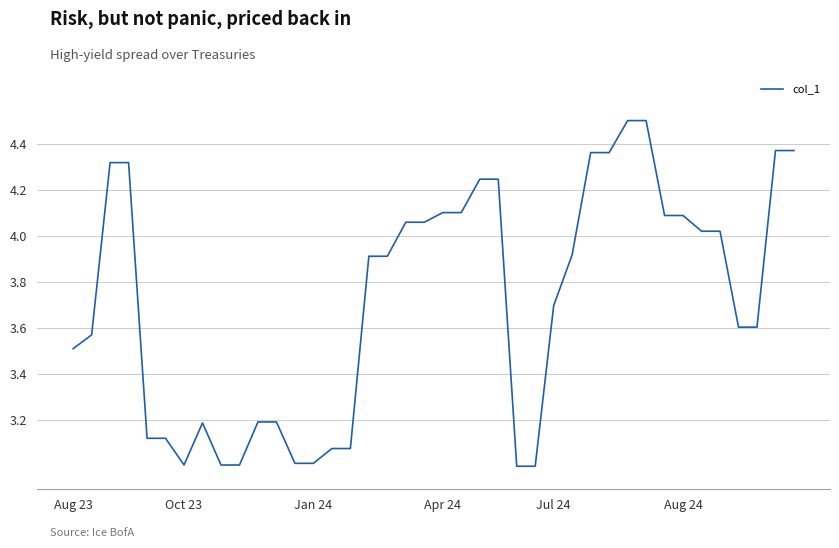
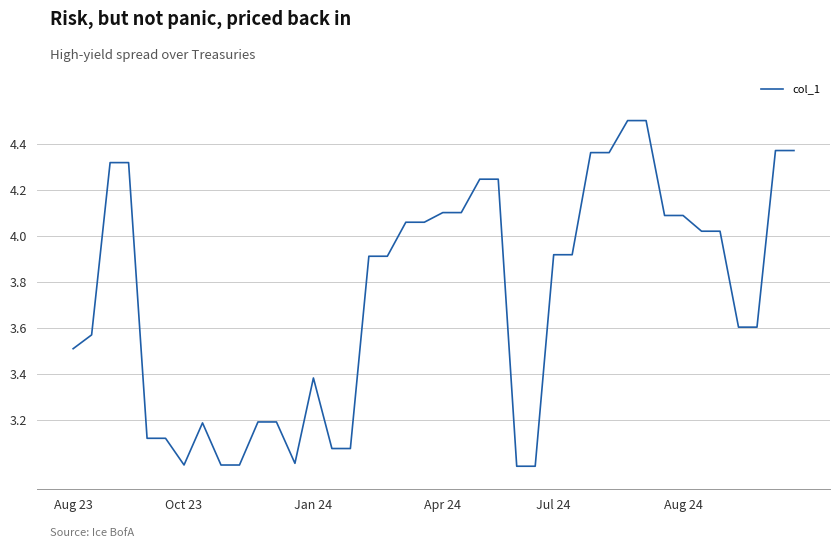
Jan 24: 3.01 -> 3.38
Jul 24: 3.70 -> 3.92
